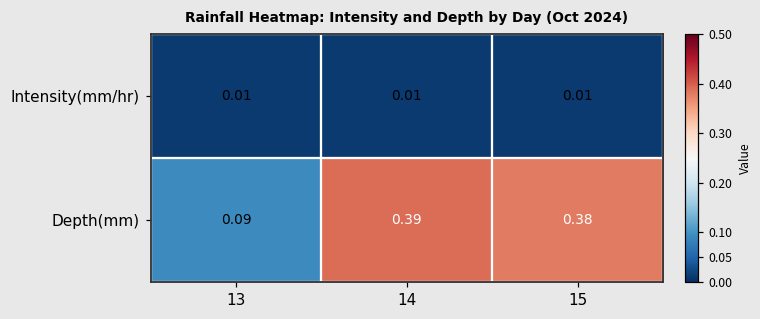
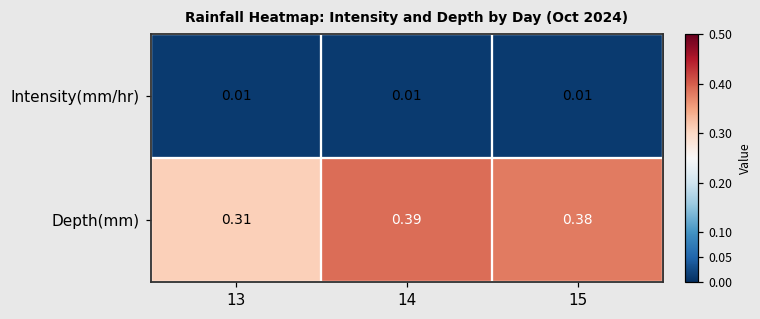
Depth(mm), 13: 0.09 -> 0.31
